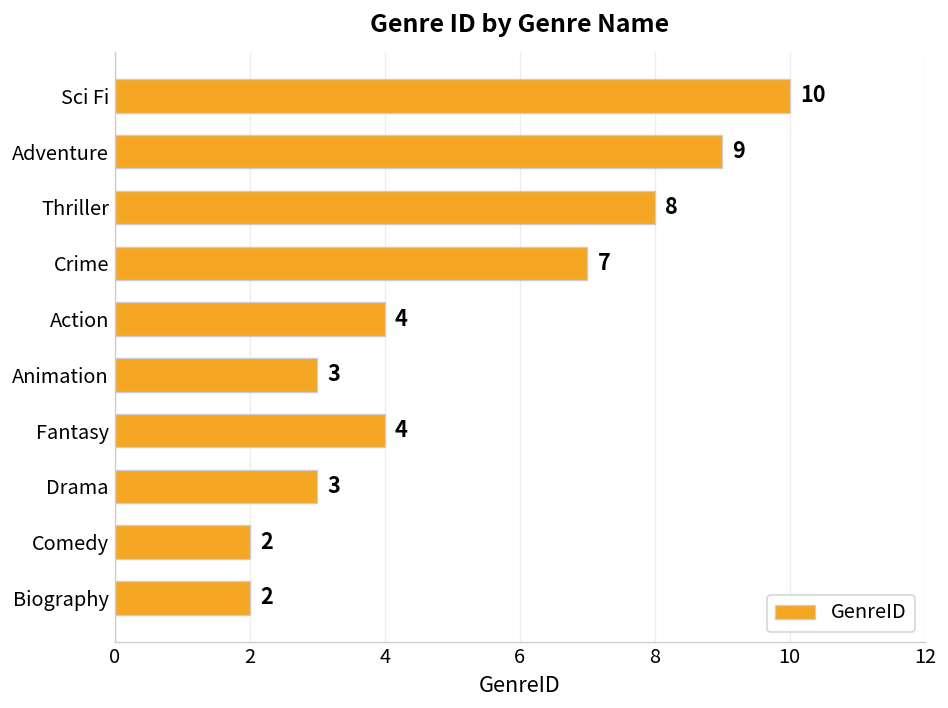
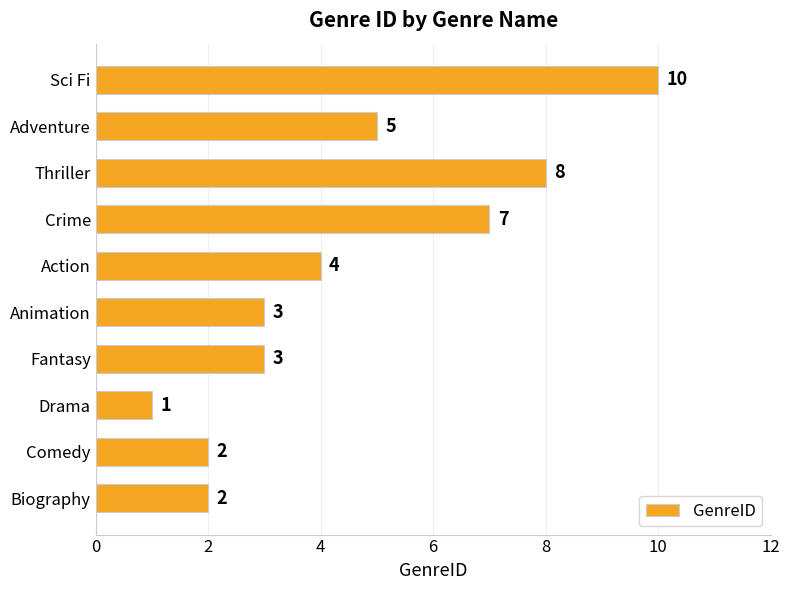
Adventure: 9 -> 5
Fantasy: 4 -> 3
Drama: 3 -> 1
